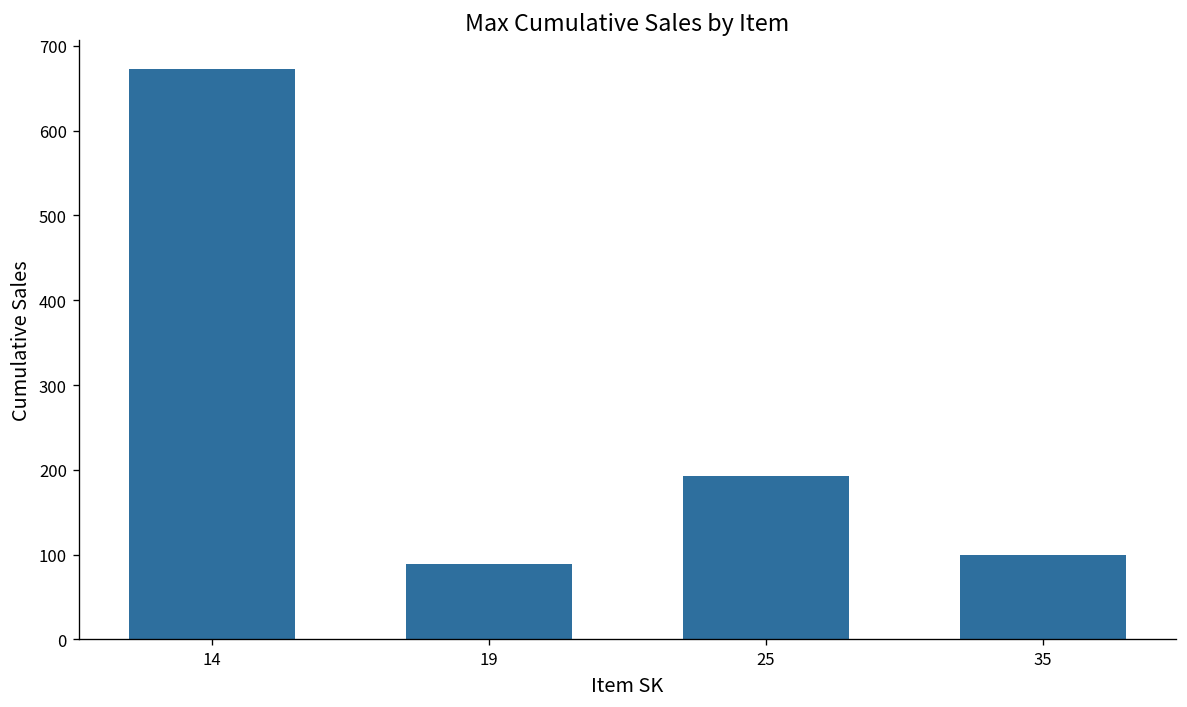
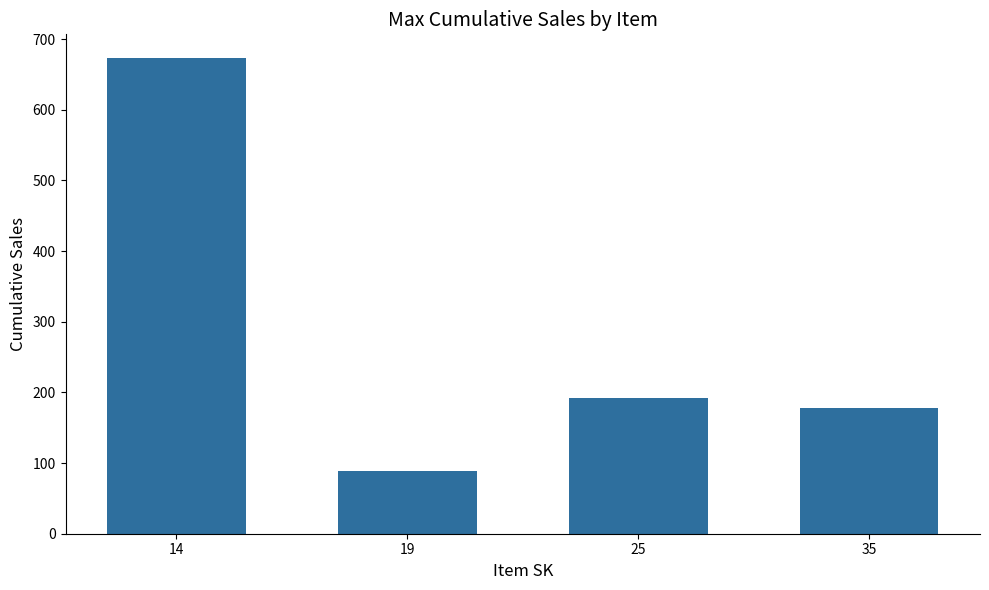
35: 100 -> 180
